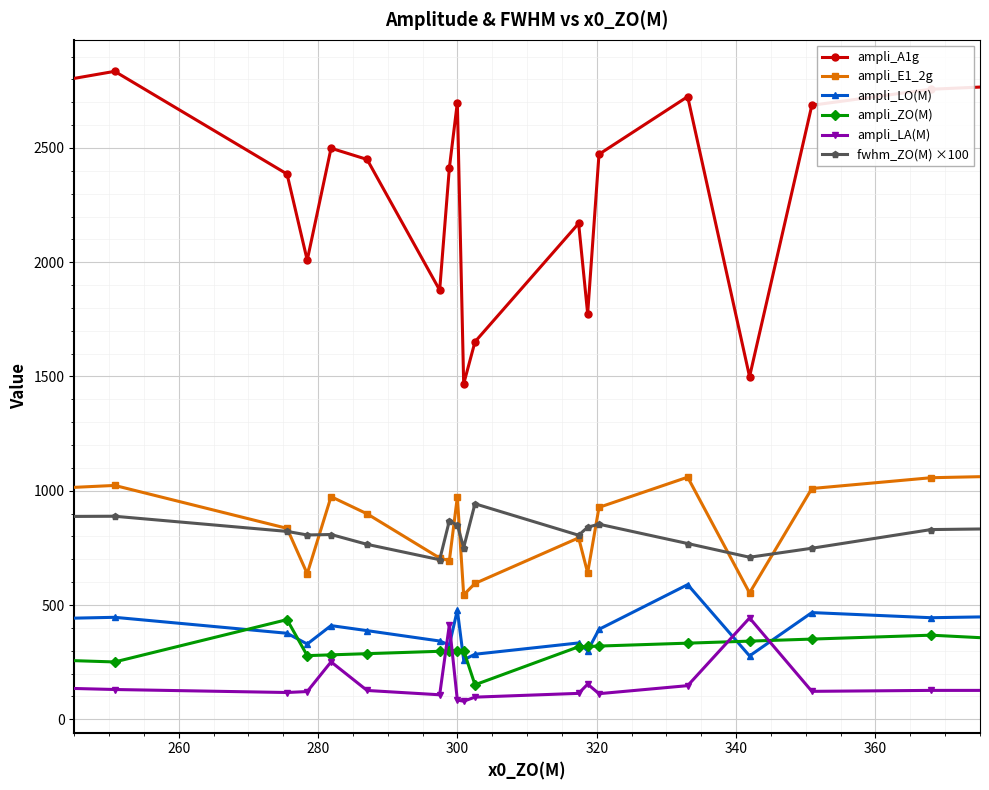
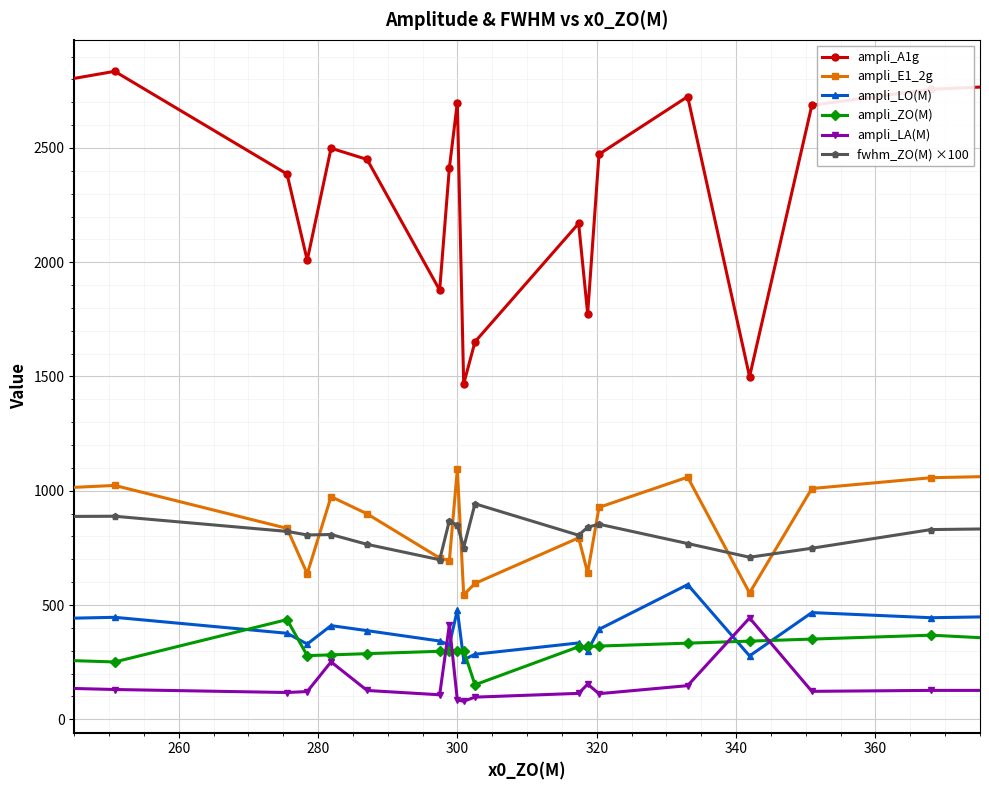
ampli_E1_2g, 300: 970 -> 1090
